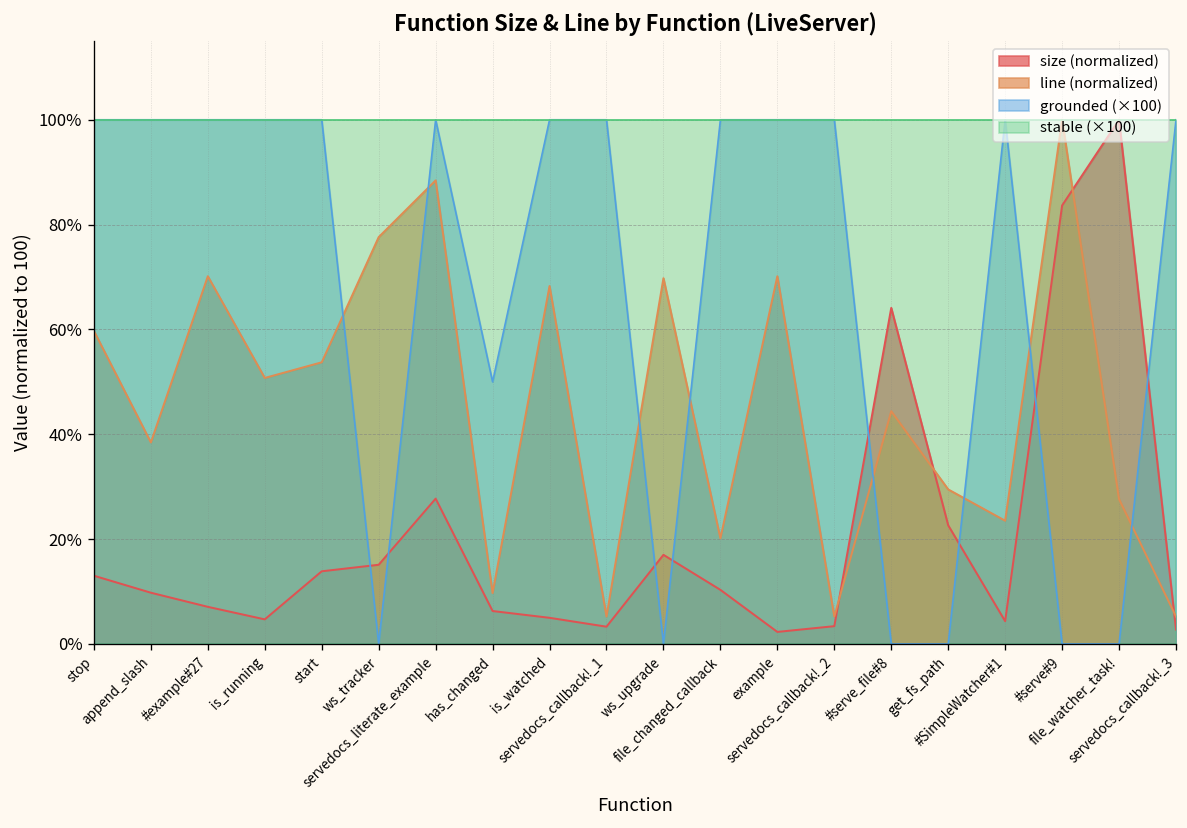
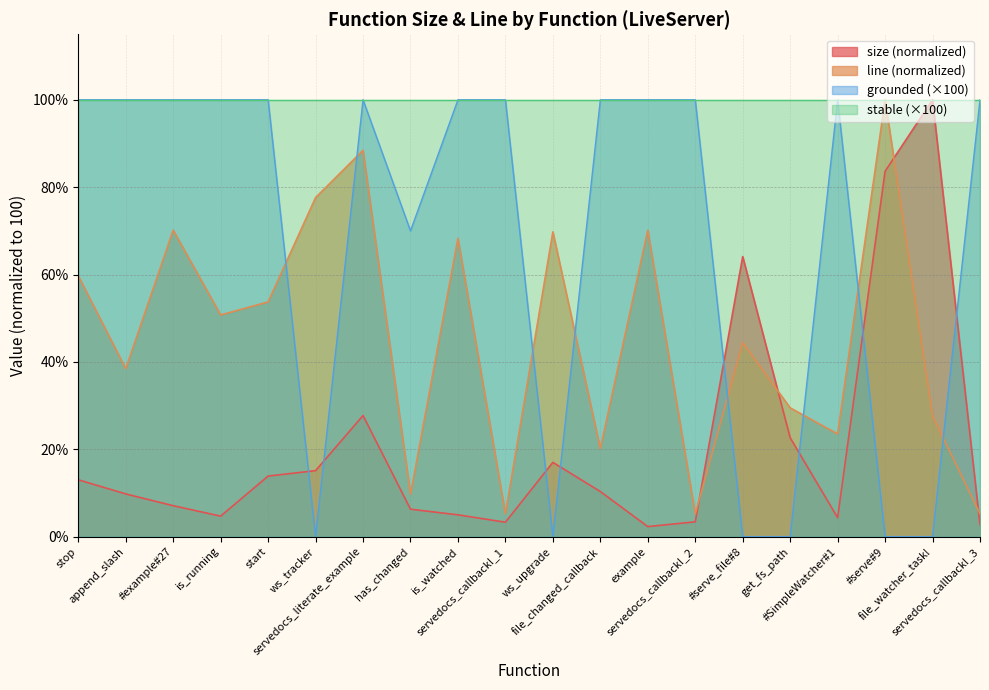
grounded (×100), has_changed: 50% -> 70%
